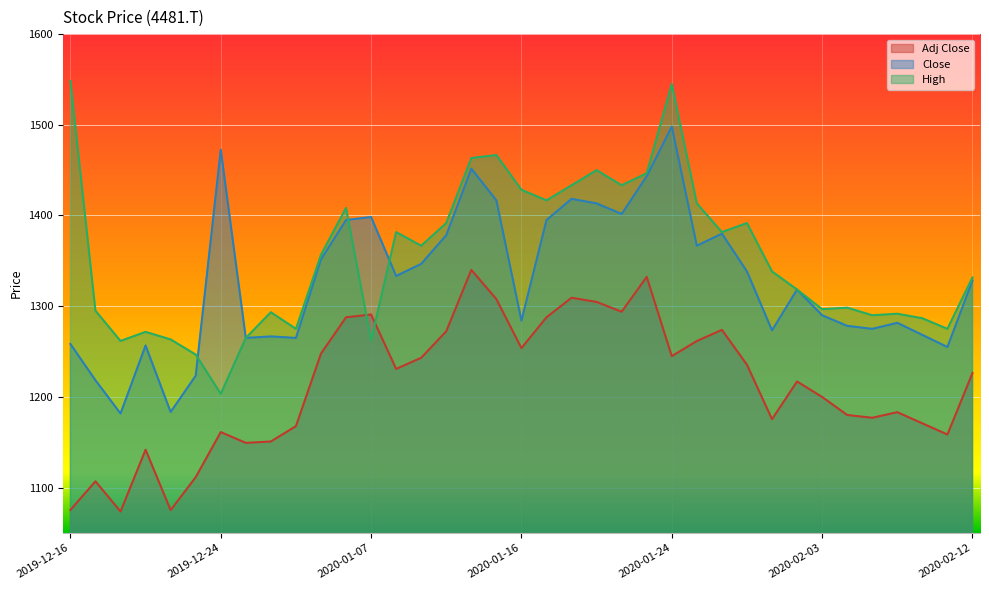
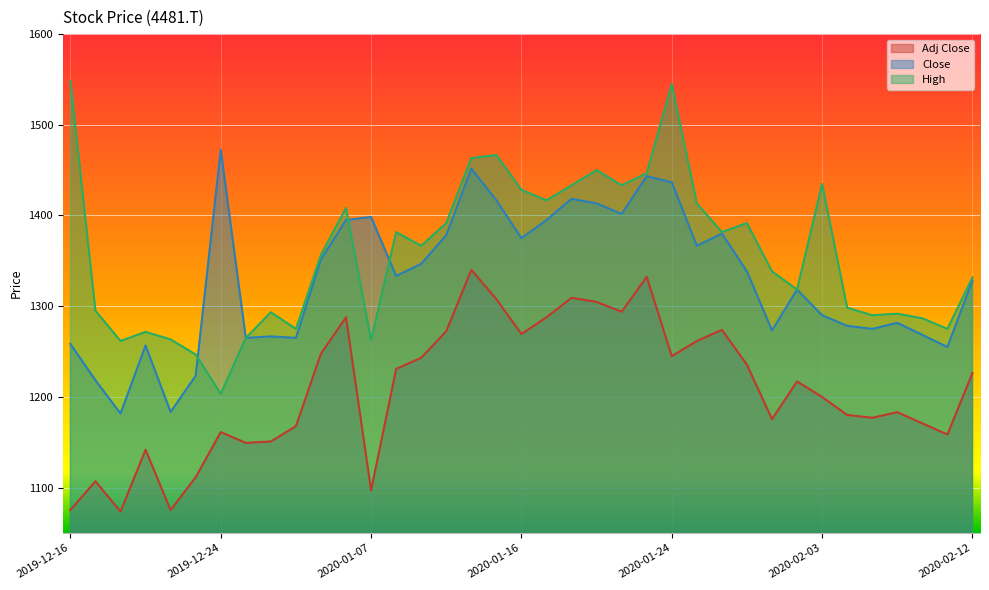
Adj Close, 2020-01-07: 1290 -> 1100
Adj Close, 2020-01-16: 1250 -> 1270
Close, 2020-01-16: 1280 -> 1380
Close, 2020-01-24: 1500 -> 1440
High, 2020-02-03: 1300 -> 1430
